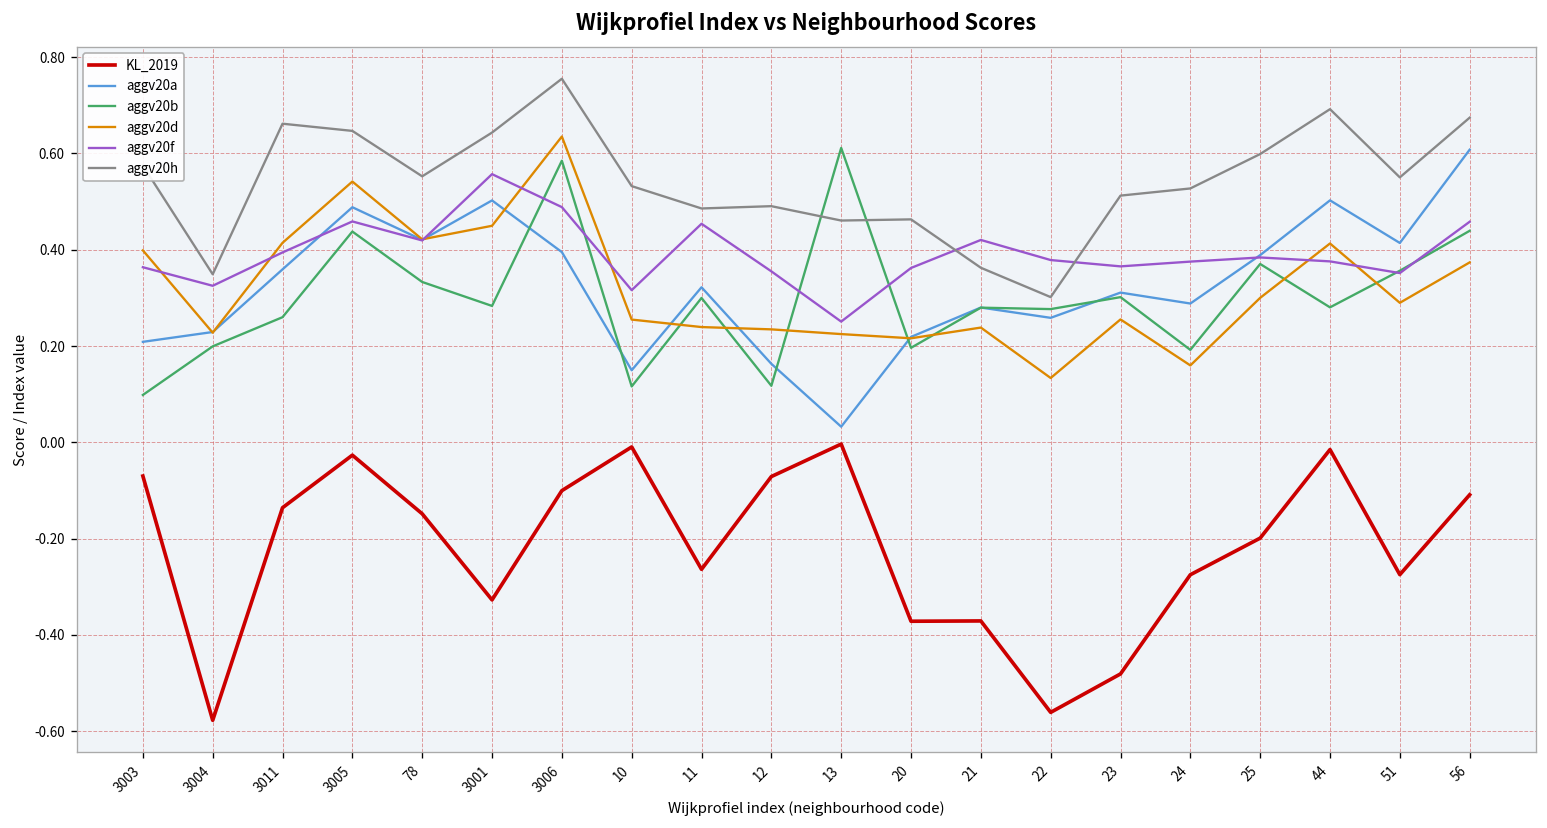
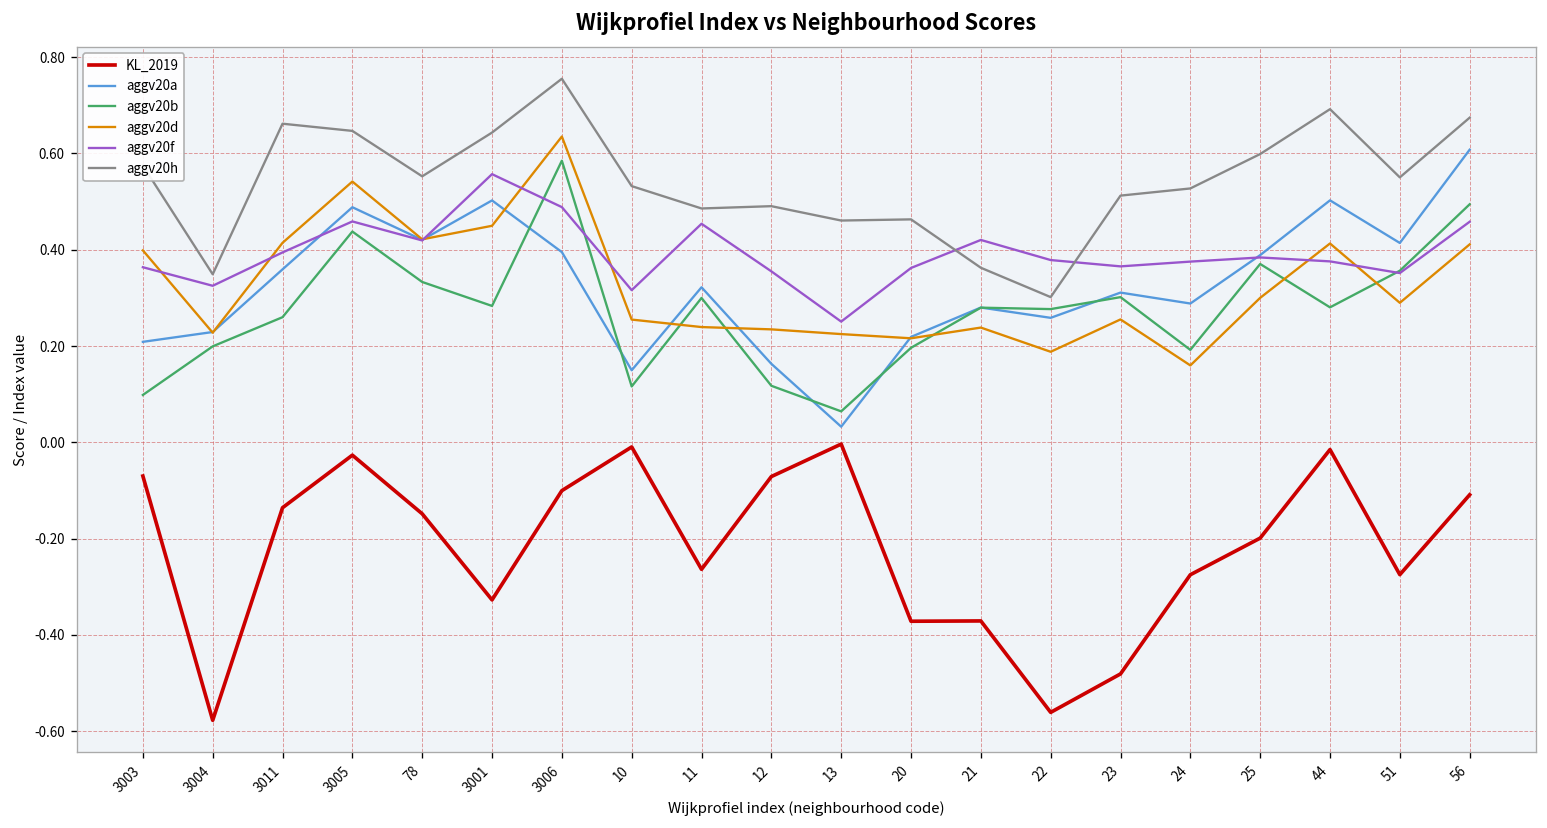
aggv20b, 13: 0.61 -> 0.06
aggv20d, 22: 0.13 -> 0.19
aggv20b, 56: 0.44 -> 0.49
aggv20d, 56: 0.37 -> 0.41
